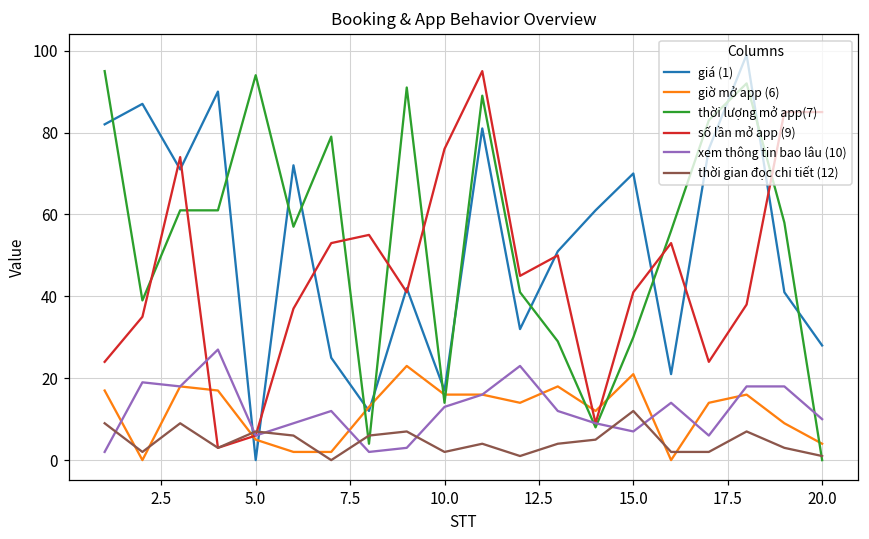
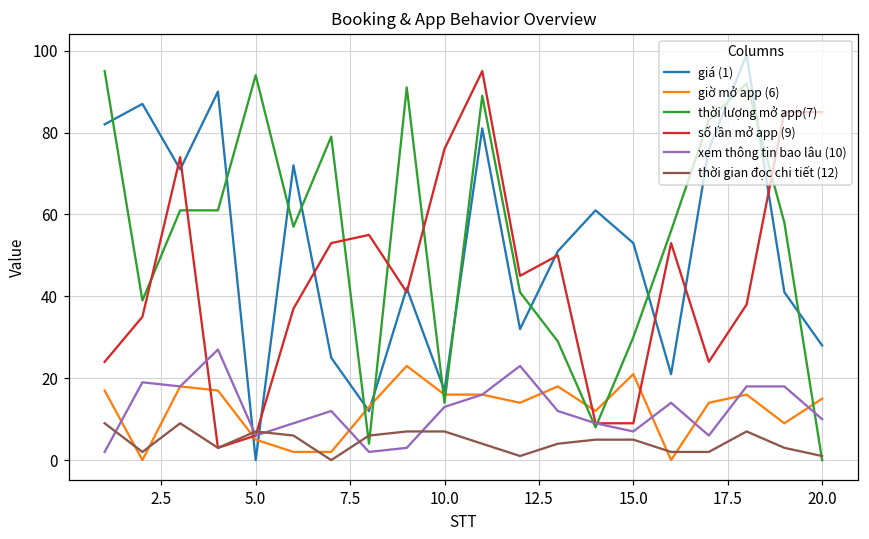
thời gian đọc chi tiết (12), 10.0: 2 -> 7
giá (1), 15.0: 70 -> 53
số lần mở app (9), 15.0: 41 -> 9
thời gian đọc chi tiết (12), 15.0: 12 -> 5
giờ mở app (6), 20.0: 4 -> 15
